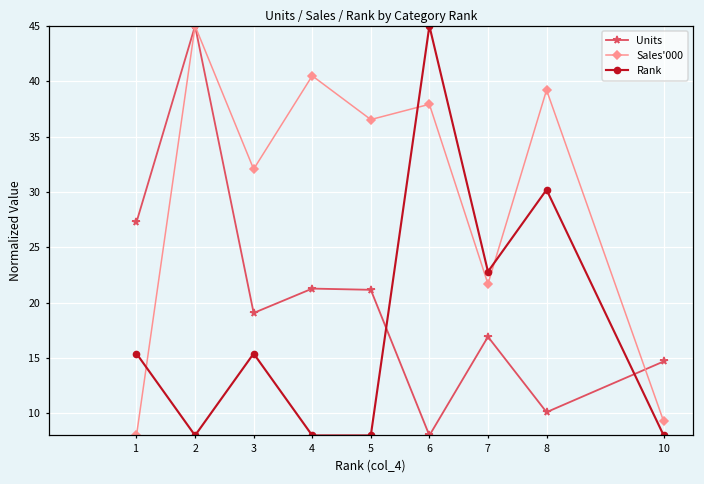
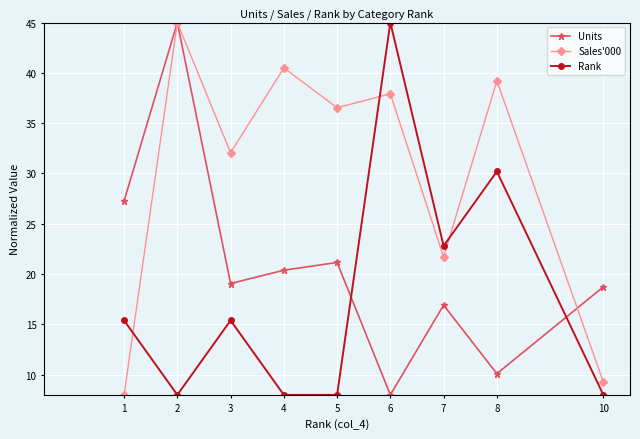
Units, 4: 21.3 -> 20.4
Units, 10: 14.7 -> 18.7
